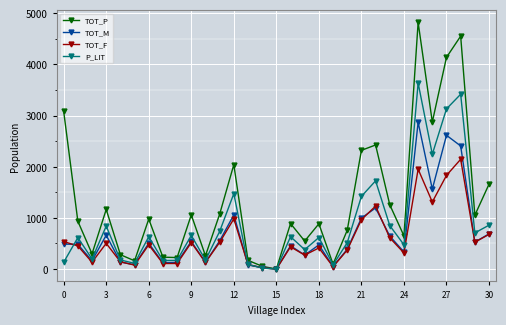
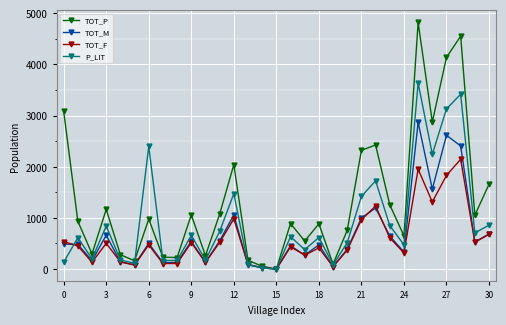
P_LIT, 6: 600 -> 2400
